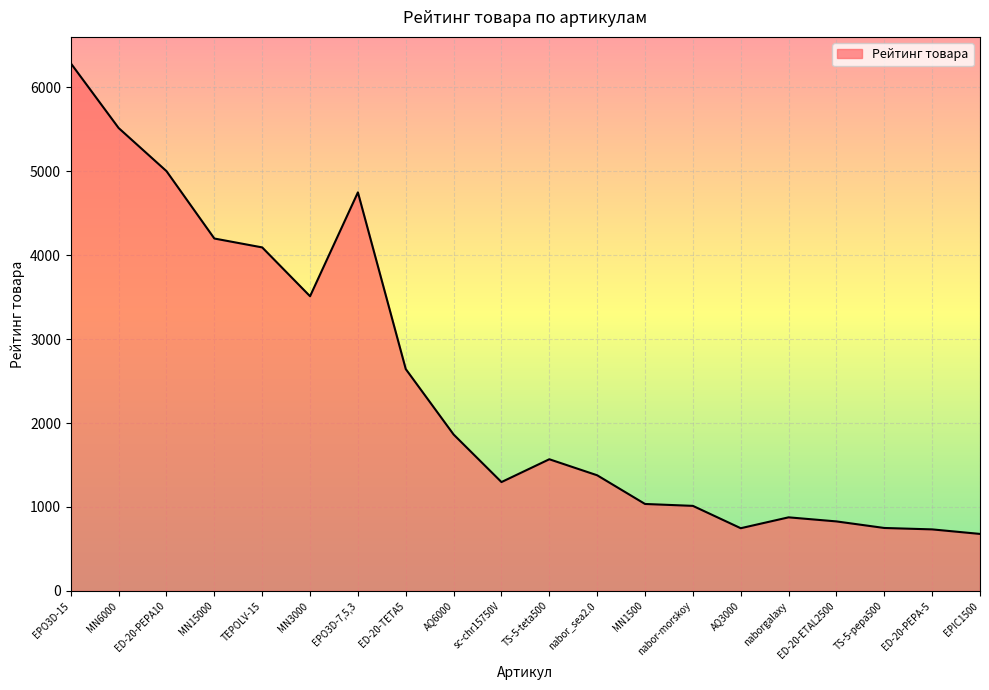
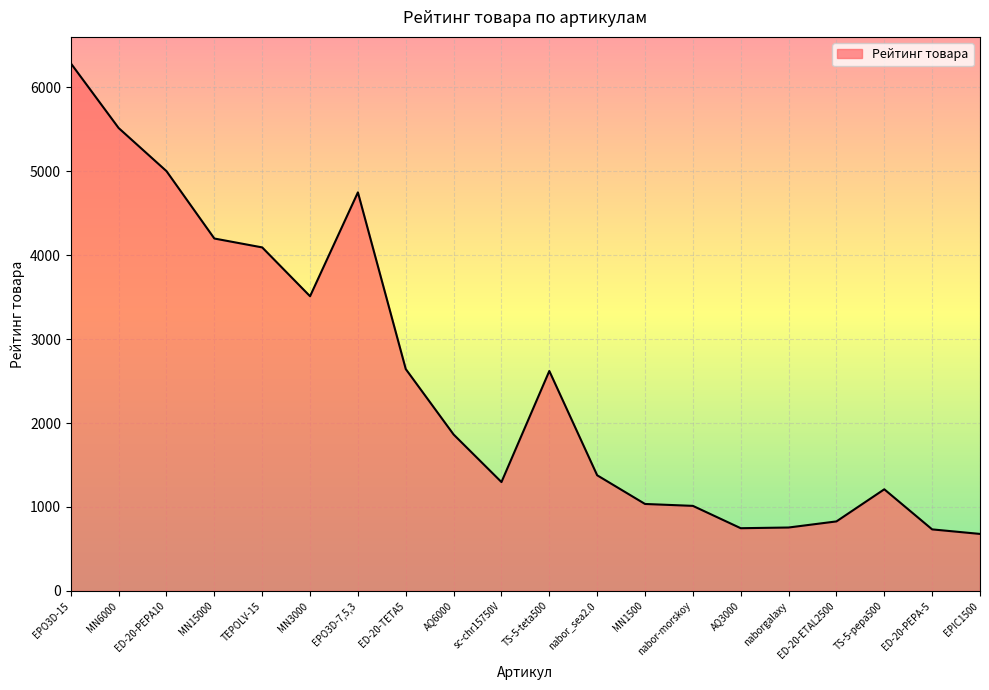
TS-5-teta500: 1600 -> 2600
naborgalaxy: 900 -> 800
TS-5-pepa500: 700 -> 1200
